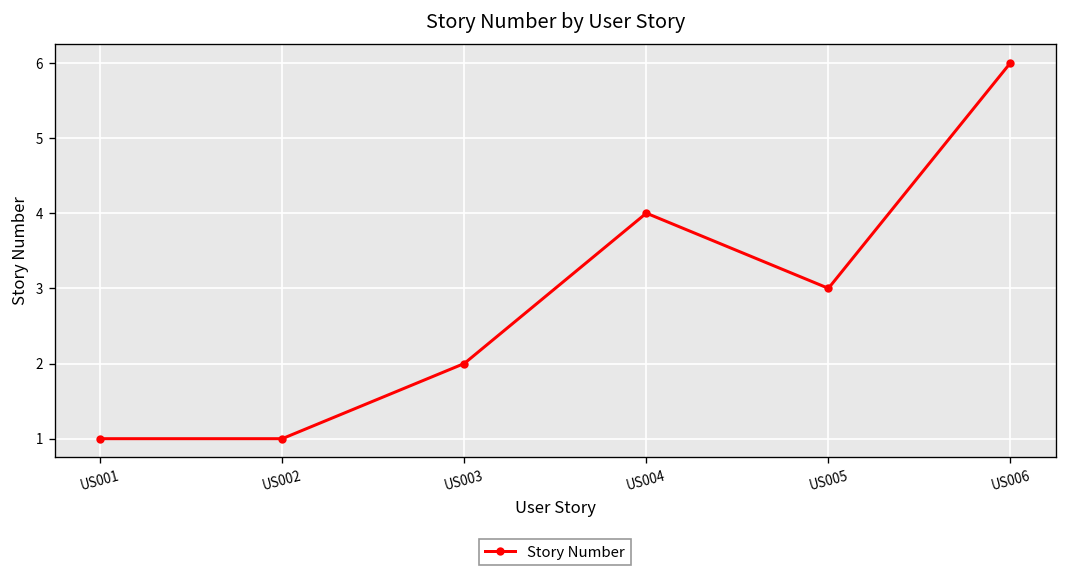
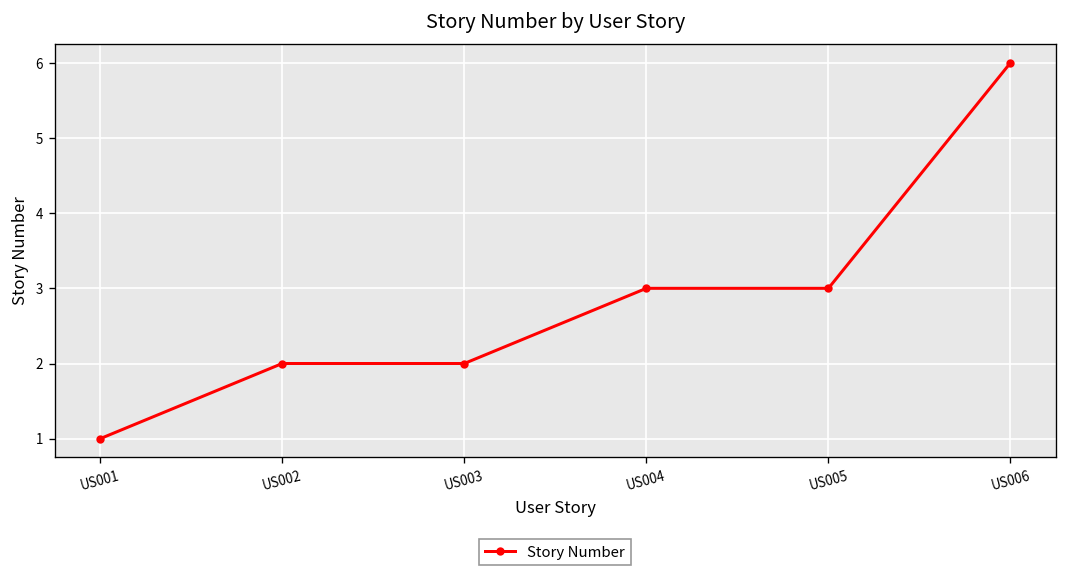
US002: 1 -> 2
US004: 4 -> 3
